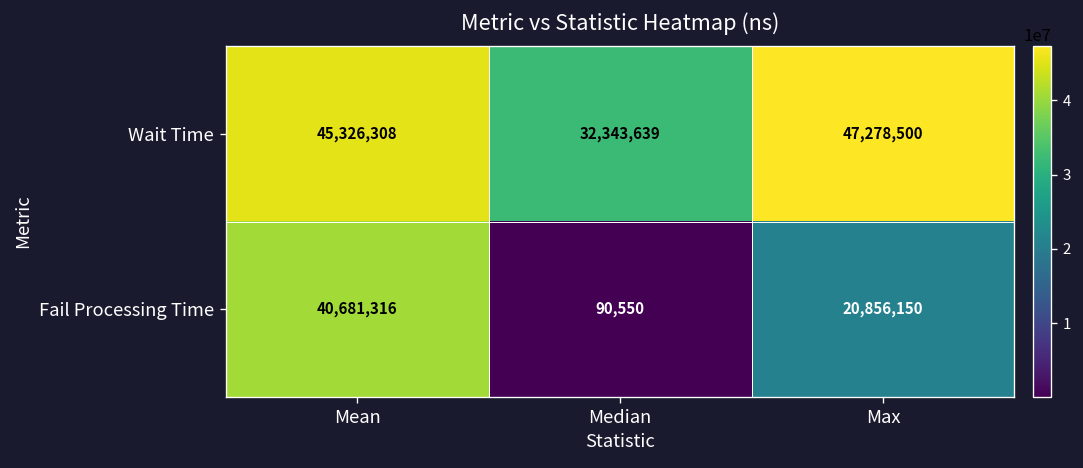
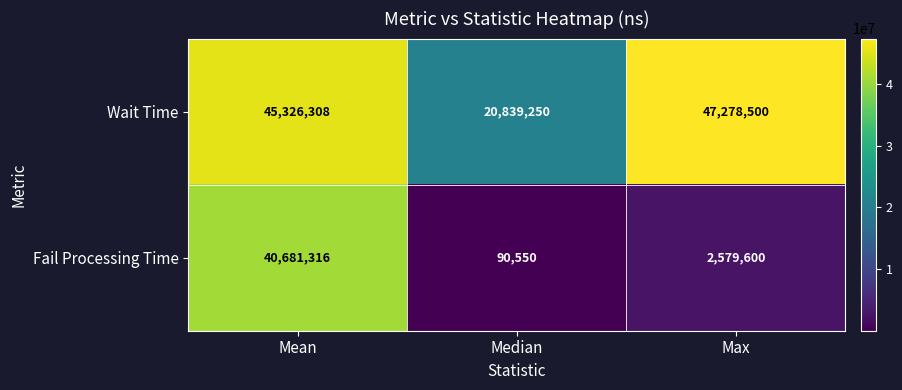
Wait Time, Median: 32,343,639 -> 20,839,250
Fail Processing Time, Max: 20,856,150 -> 2,579,600
